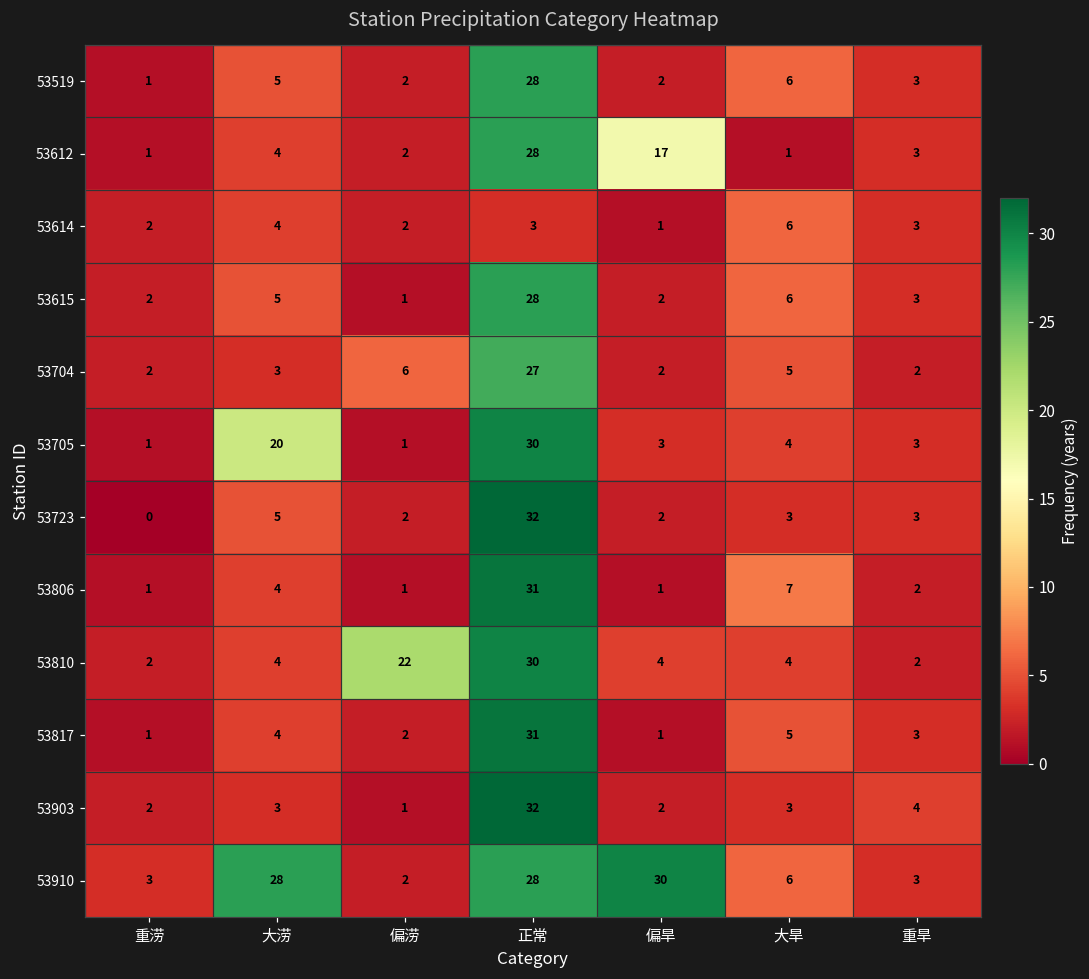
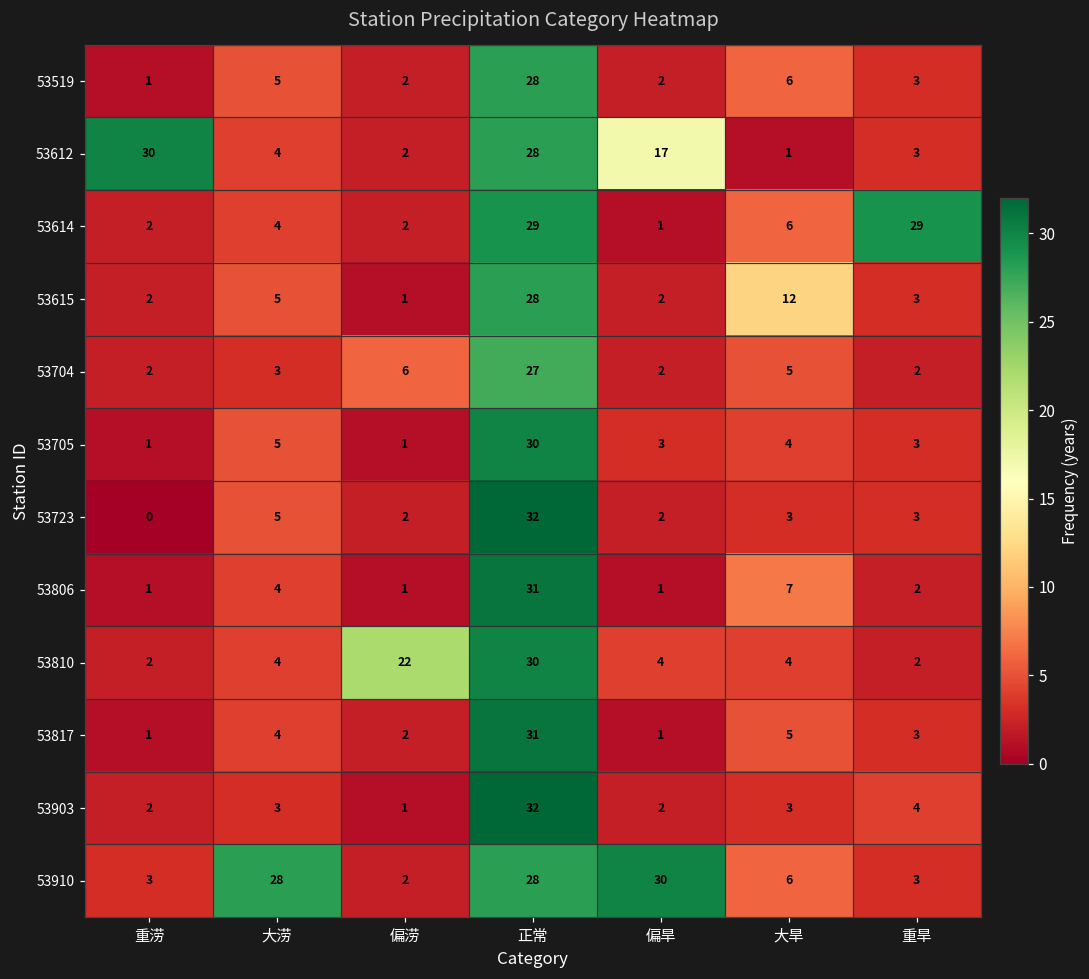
53612, 重涝: 1 -> 30
53614, 正常: 3 -> 29
53614, 重旱: 3 -> 29
53615, 大旱: 6 -> 12
53705, 大涝: 20 -> 5
